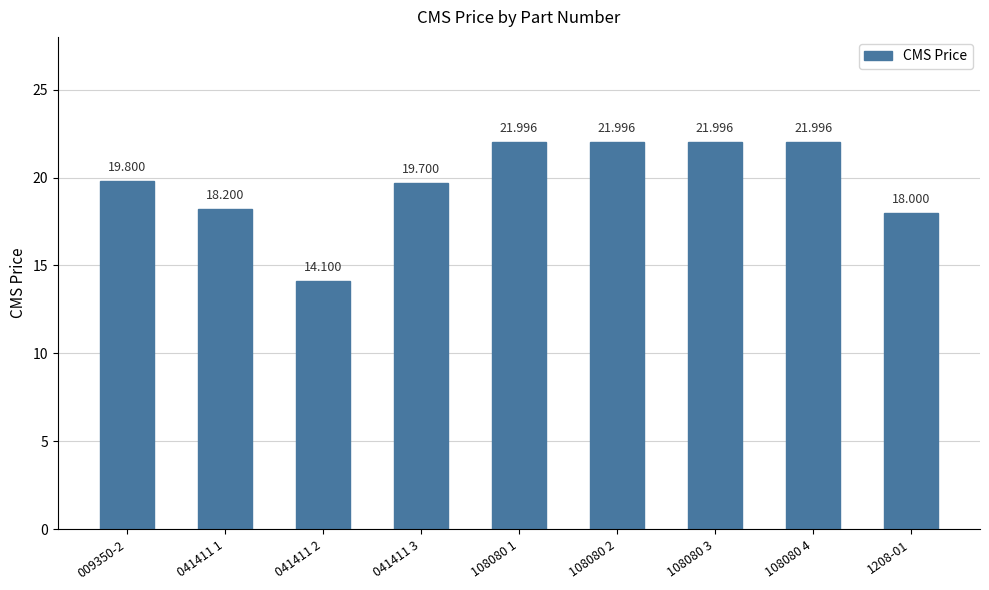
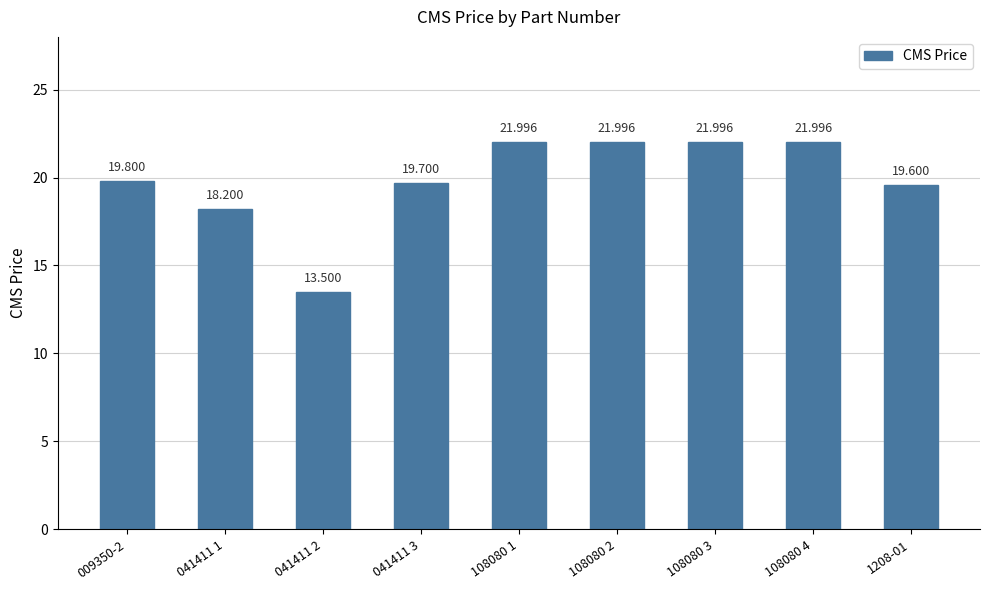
041411 2: 14.100 -> 13.500
1208-01: 18.000 -> 19.600
